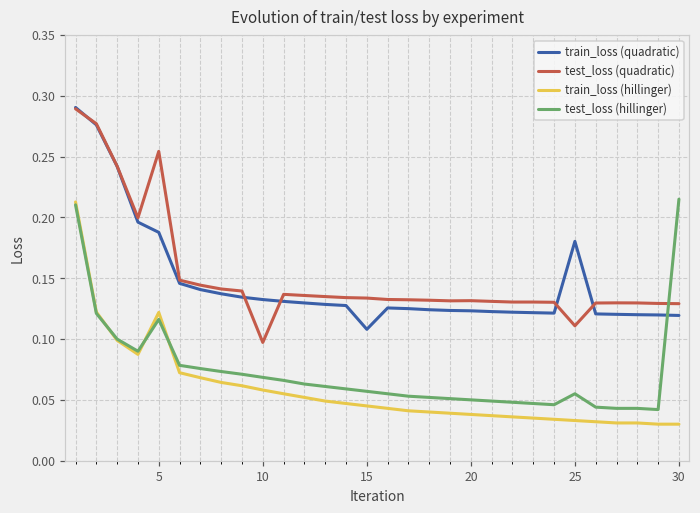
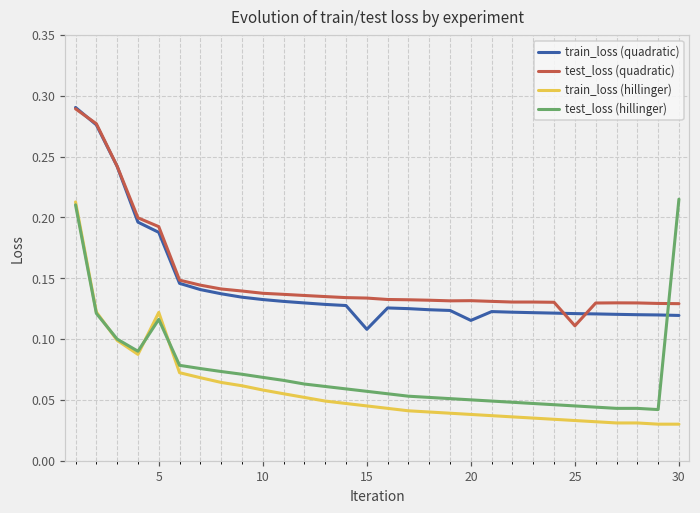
test_loss (quadratic), 5: 0.254 -> 0.192
test_loss (quadratic), 10: 0.097 -> 0.138
train_loss (quadratic), 20: 0.123 -> 0.115
train_loss (quadratic), 25: 0.180 -> 0.121
test_loss (hillinger), 25: 0.055 -> 0.045
